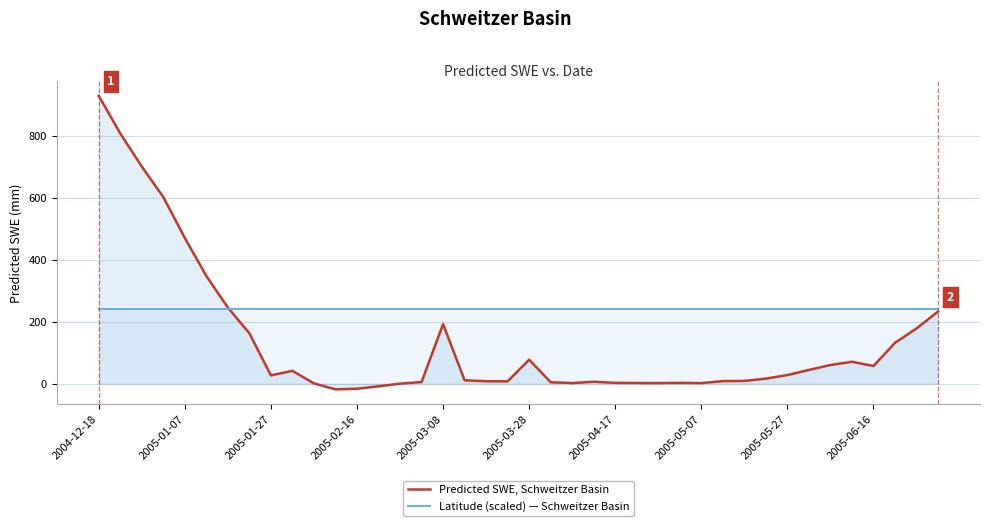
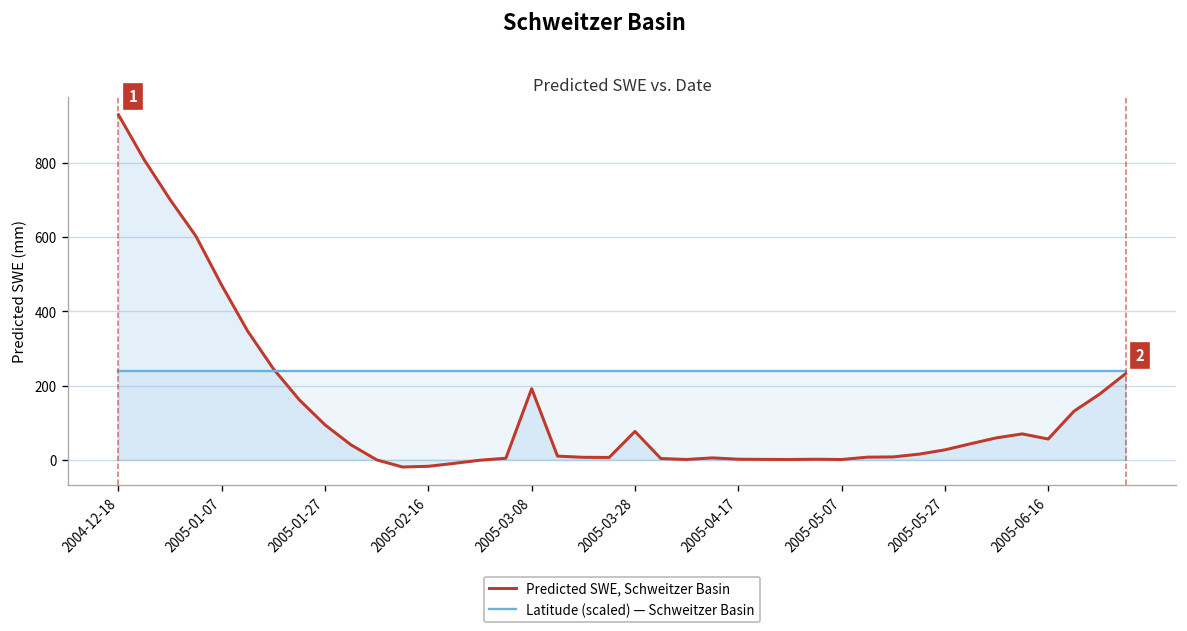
Predicted SWE, Schweitzer Basin, 2005-01-27: 30 -> 90
